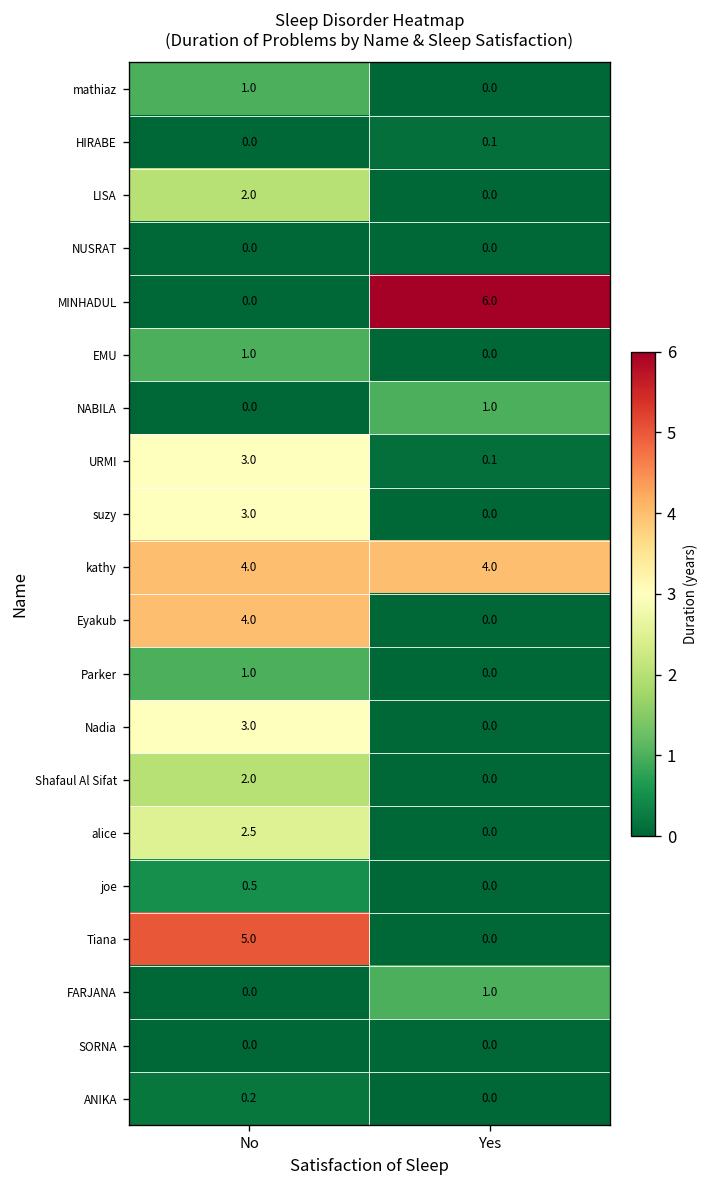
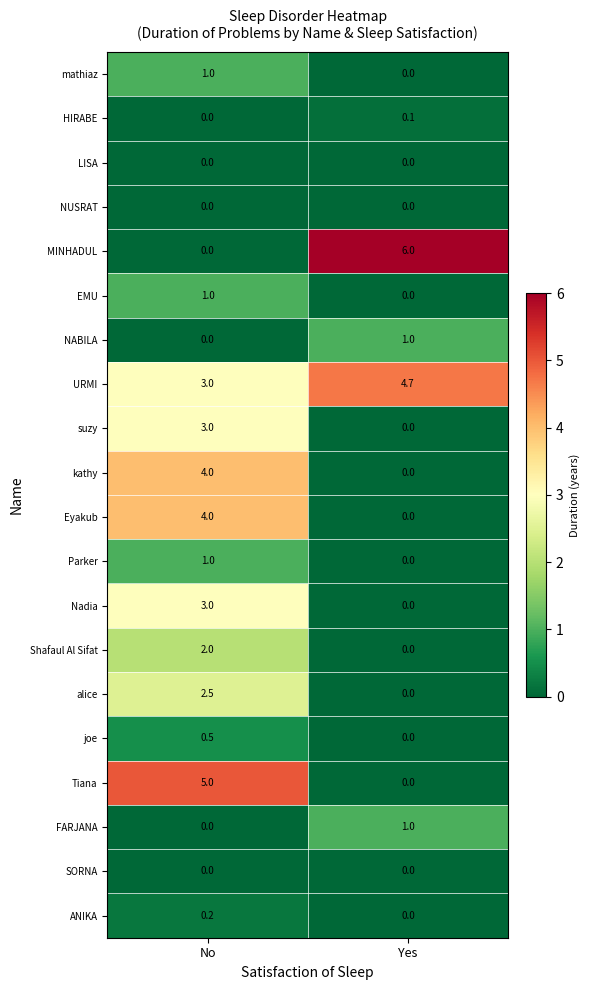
LISA, No: 2.0 -> 0.0
URMI, Yes: 0.1 -> 4.7
kathy, Yes: 4.0 -> 0.0
